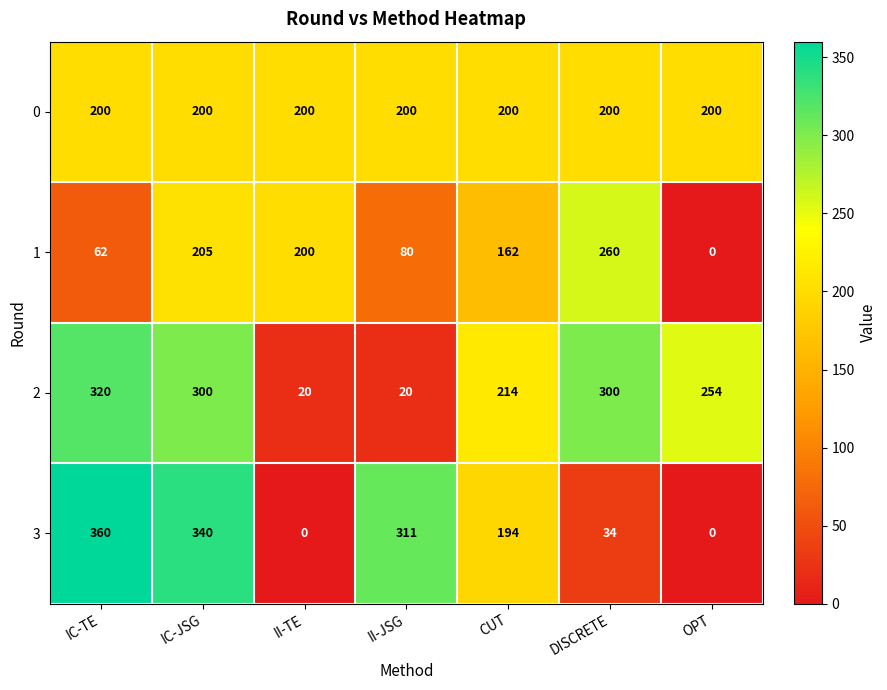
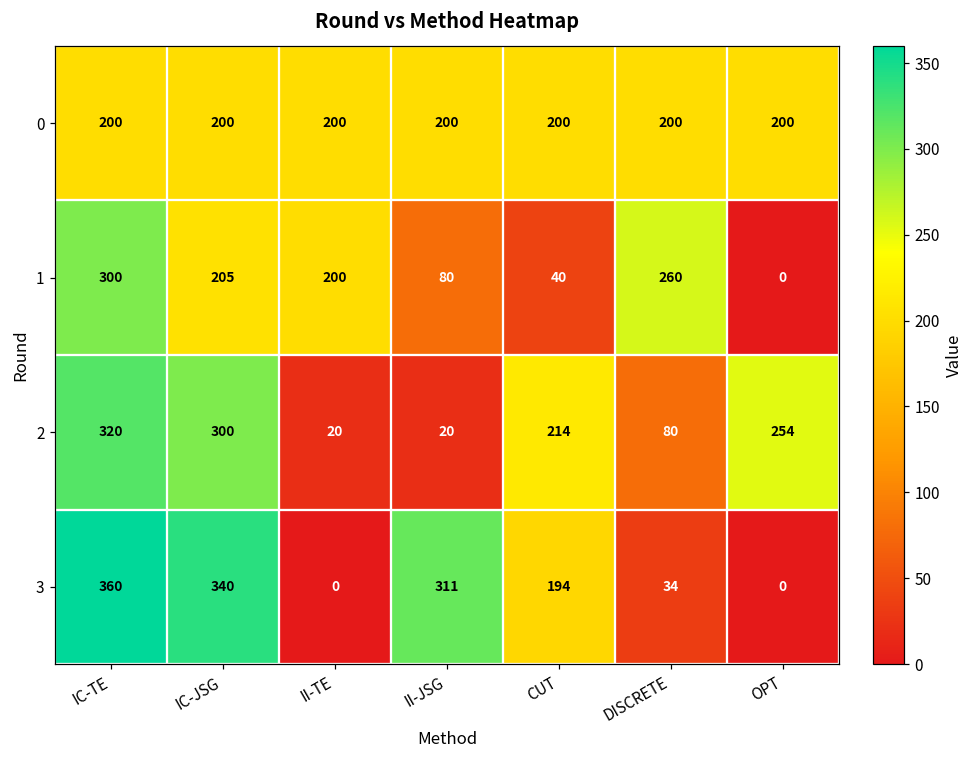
1, IC-TE: 62 -> 300
1, CUT: 162 -> 40
2, DISCRETE: 300 -> 80
